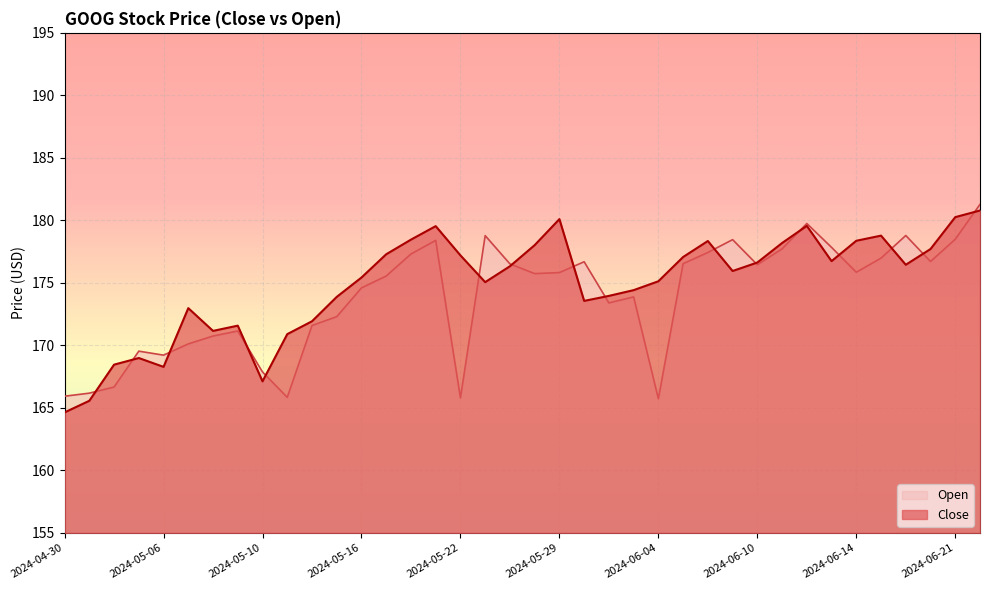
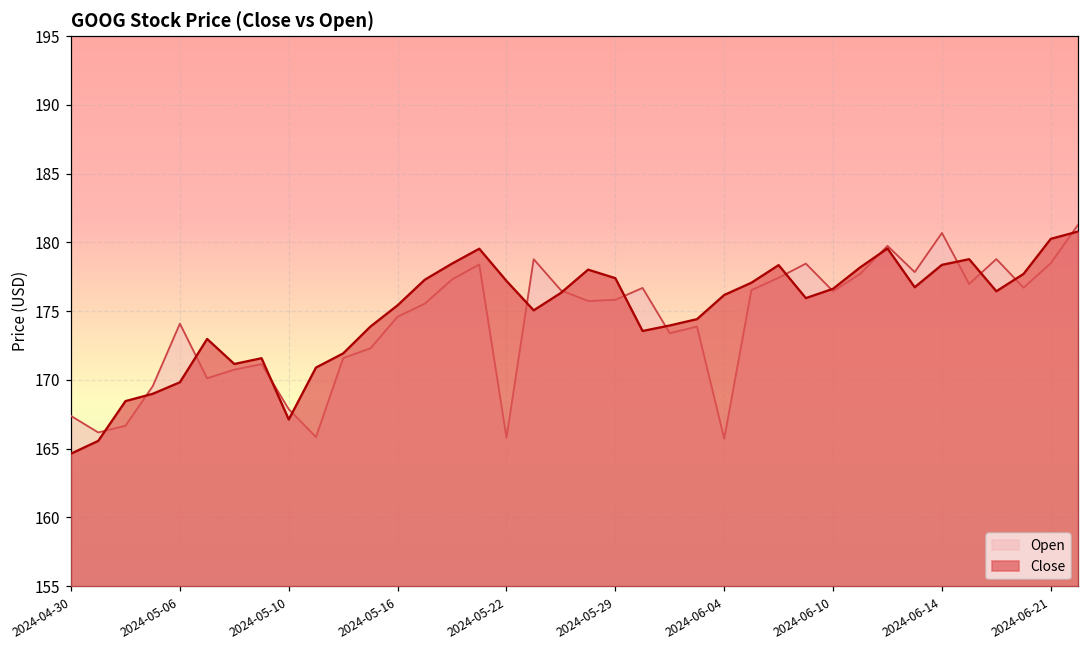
Open, 2024-04-30: 165.9 -> 167.4
Open, 2024-05-06: 169.2 -> 174.1
Close, 2024-05-06: 168.3 -> 169.8
Close, 2024-05-29: 180.1 -> 177.4
Close, 2024-06-04: 175.1 -> 176.2
Open, 2024-06-14: 175.9 -> 180.7
